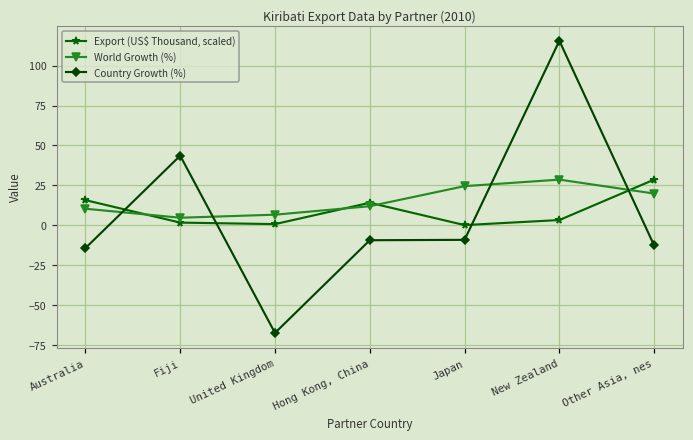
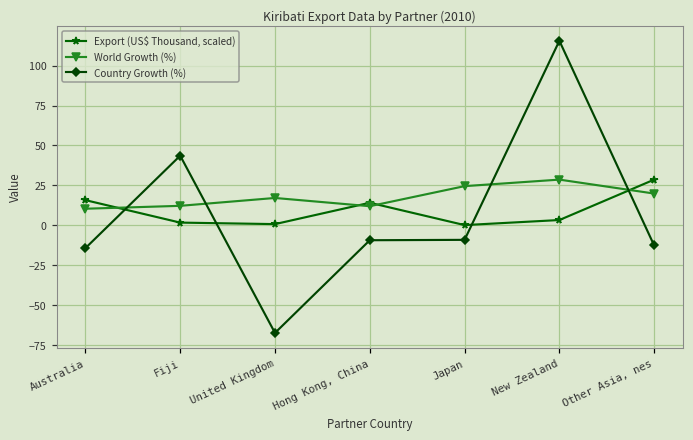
World Growth (%), Fiji: 5 -> 12
World Growth (%), United Kingdom: 7 -> 17
